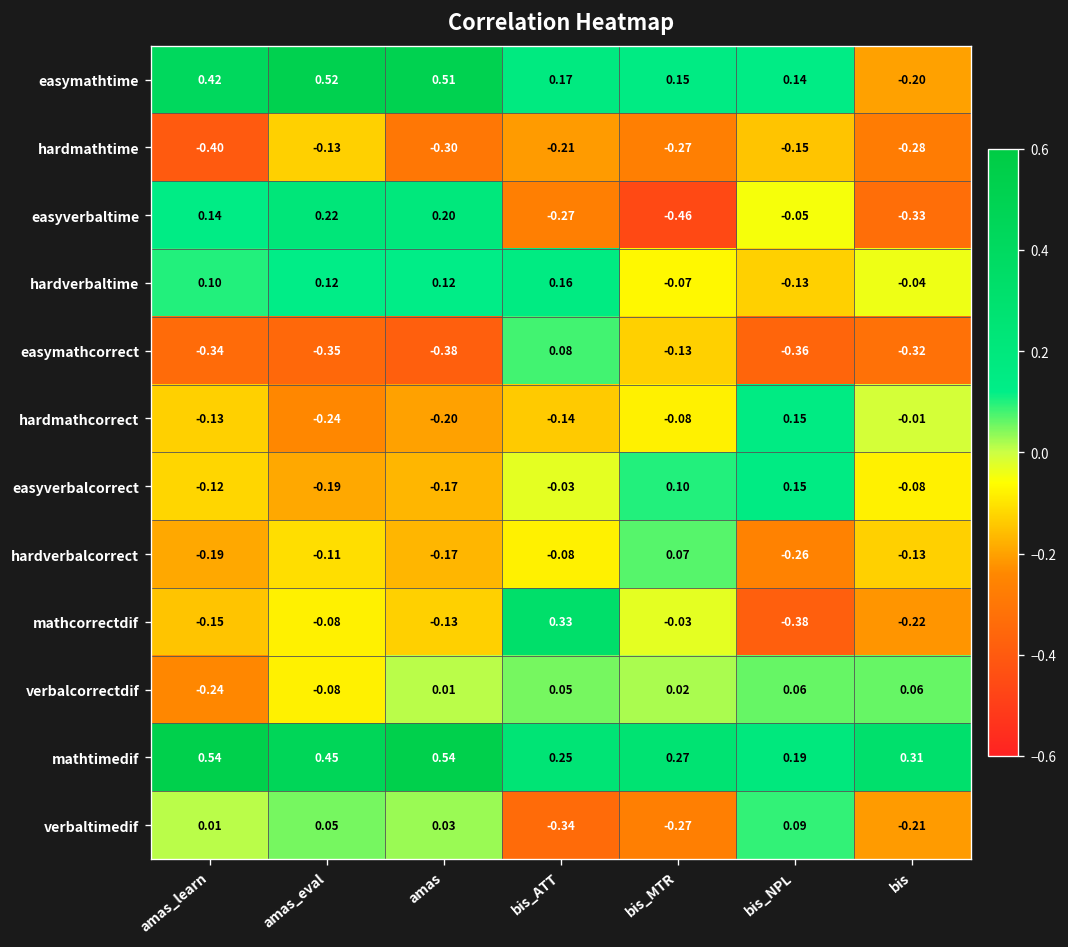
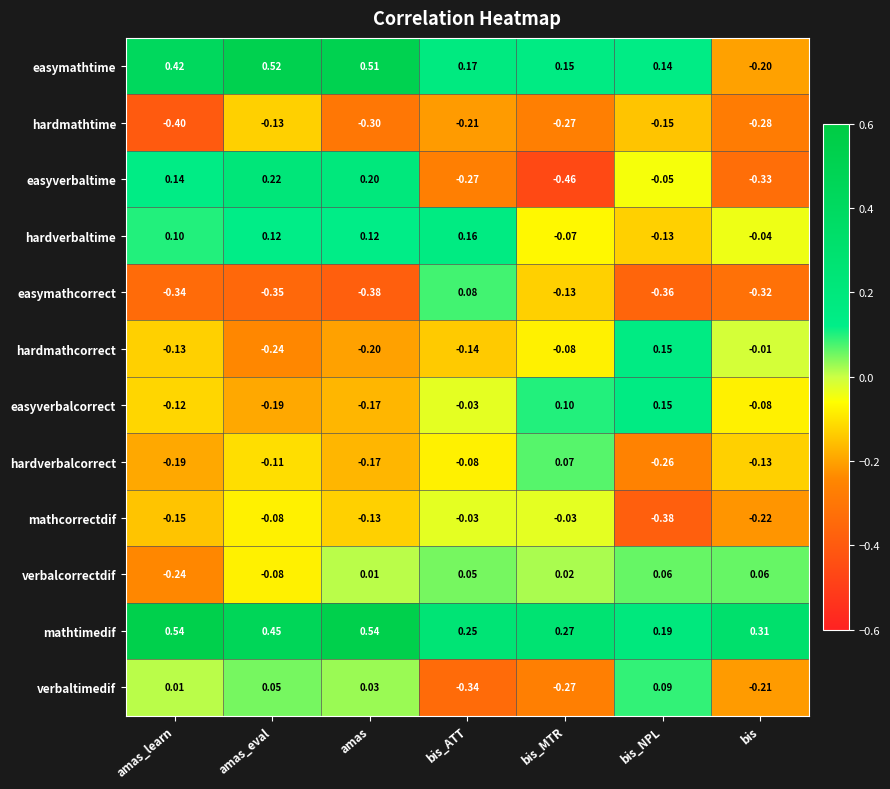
mathcorrectdif, bis_ATT: 0.33 -> -0.03
